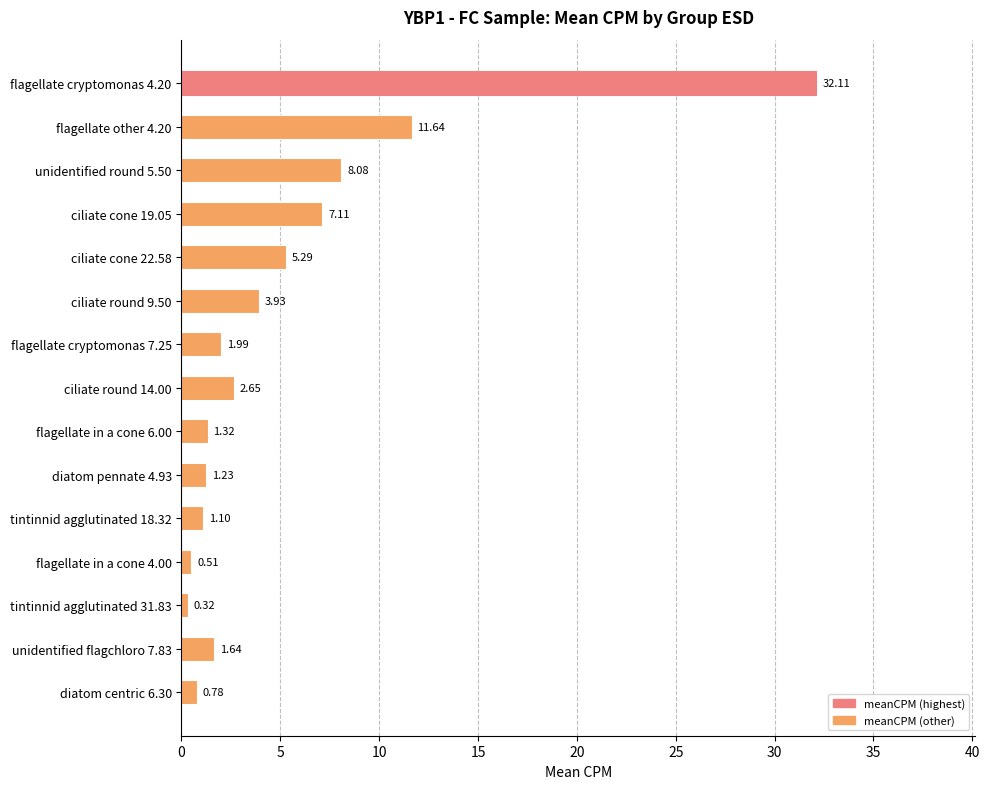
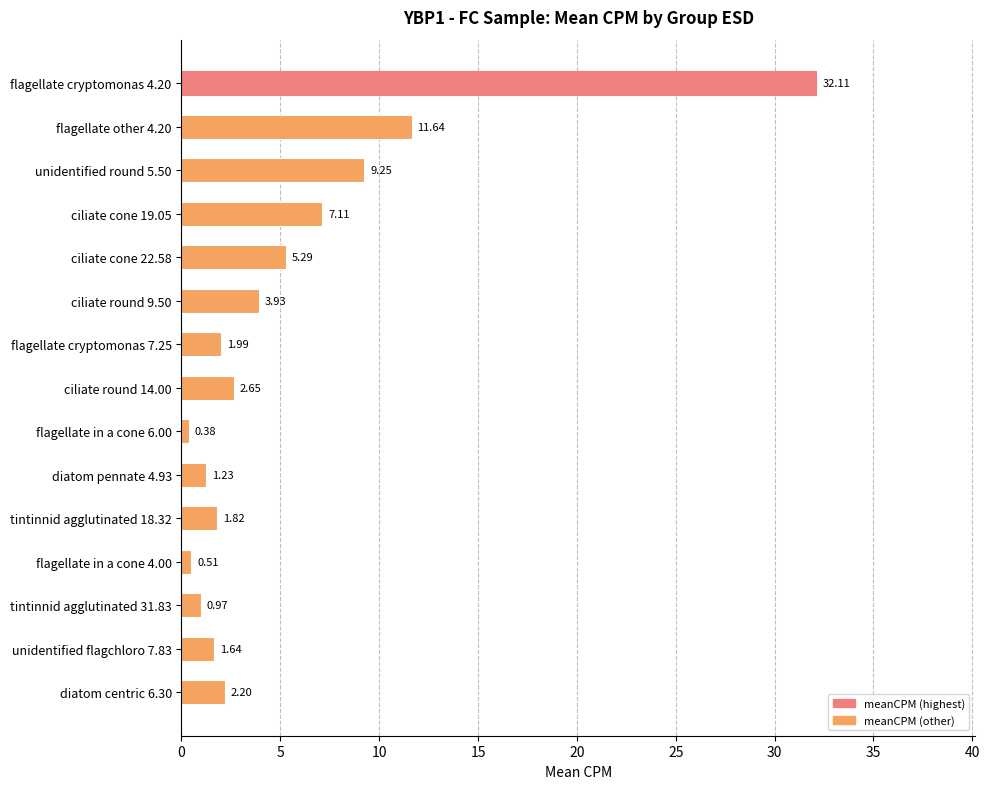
unidentified round 5.50: 8.08 -> 9.25
flagellate in a cone 6.00: 1.32 -> 0.38
tintinnid agglutinated 18.32: 1.10 -> 1.82
tintinnid agglutinated 31.83: 0.32 -> 0.97
diatom centric 6.30: 0.78 -> 2.20
